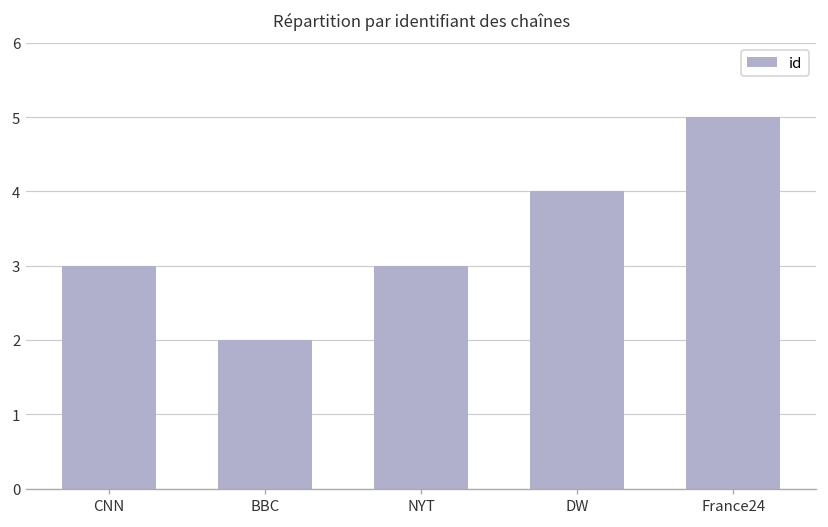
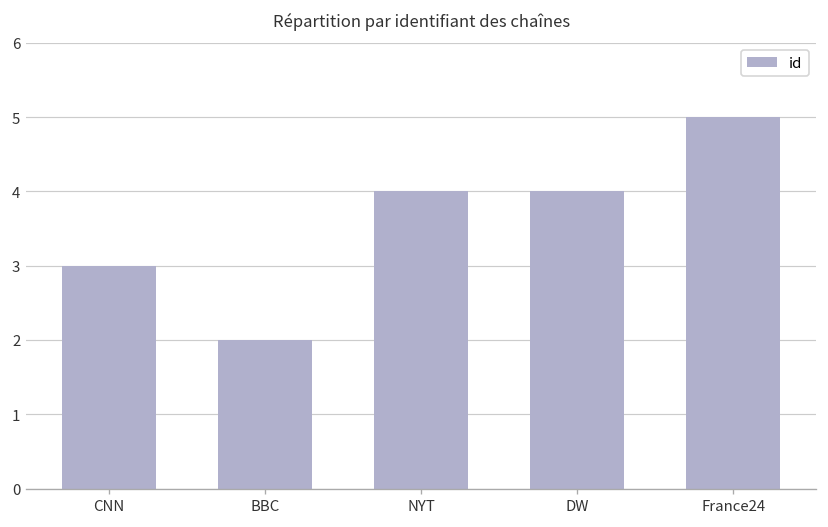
NYT: 3 -> 4
